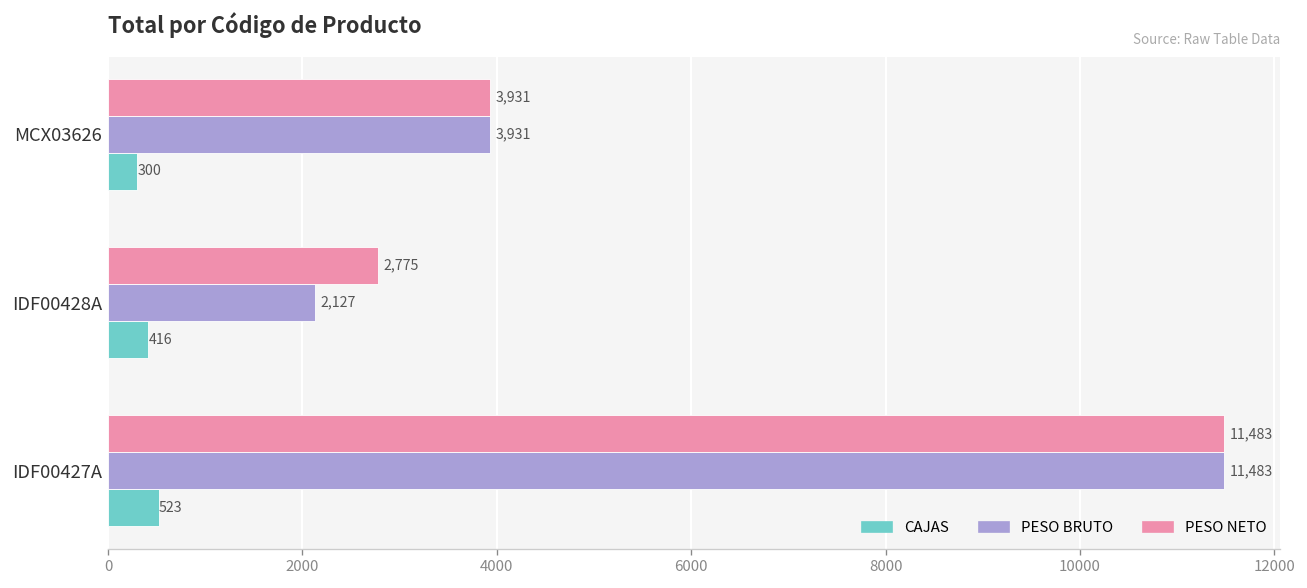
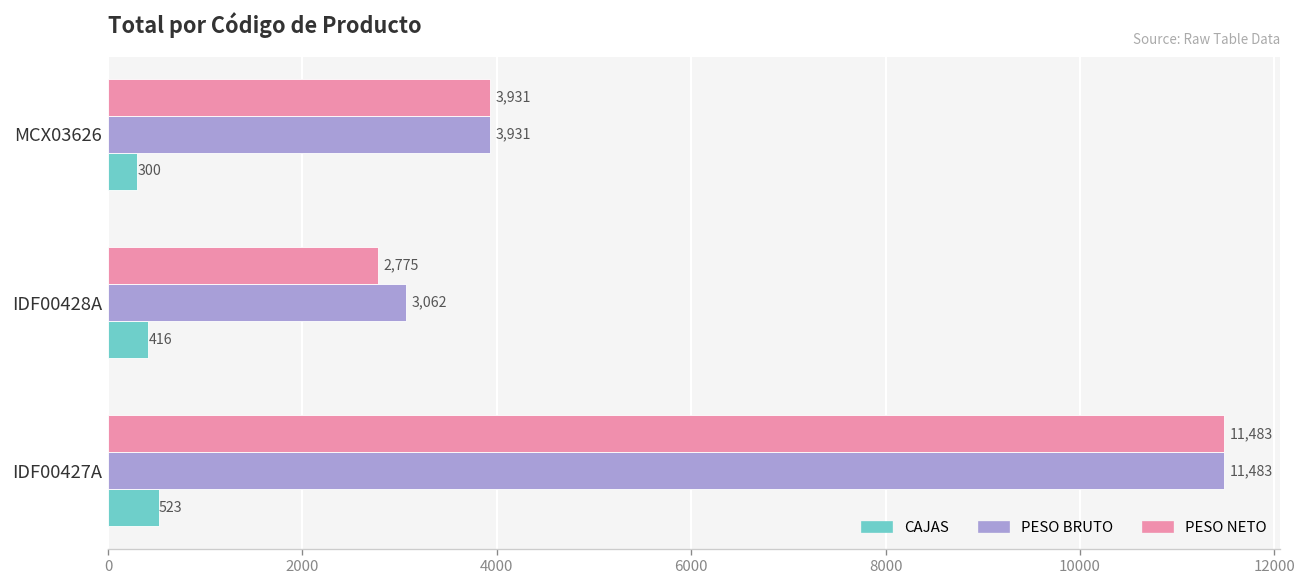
PESO BRUTO, IDF00428A: 2,127 -> 3,062
